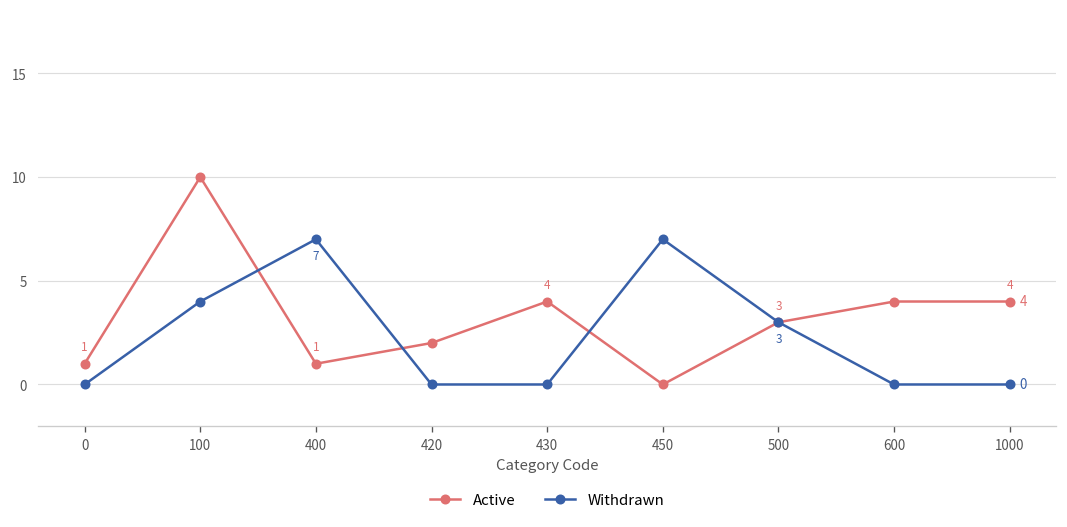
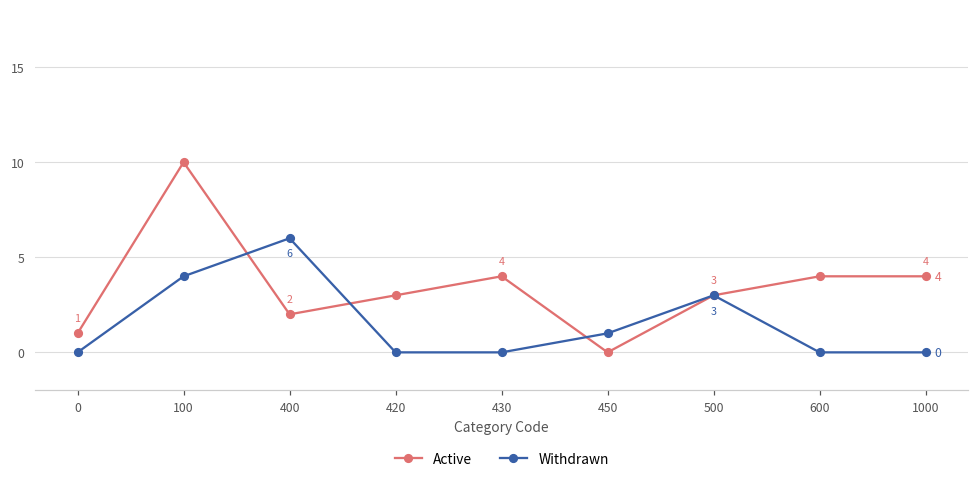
Active, 400: 1 -> 2
Withdrawn, 400: 7 -> 6
Active, 420: 2 -> 3
Withdrawn, 450: 7 -> 1
